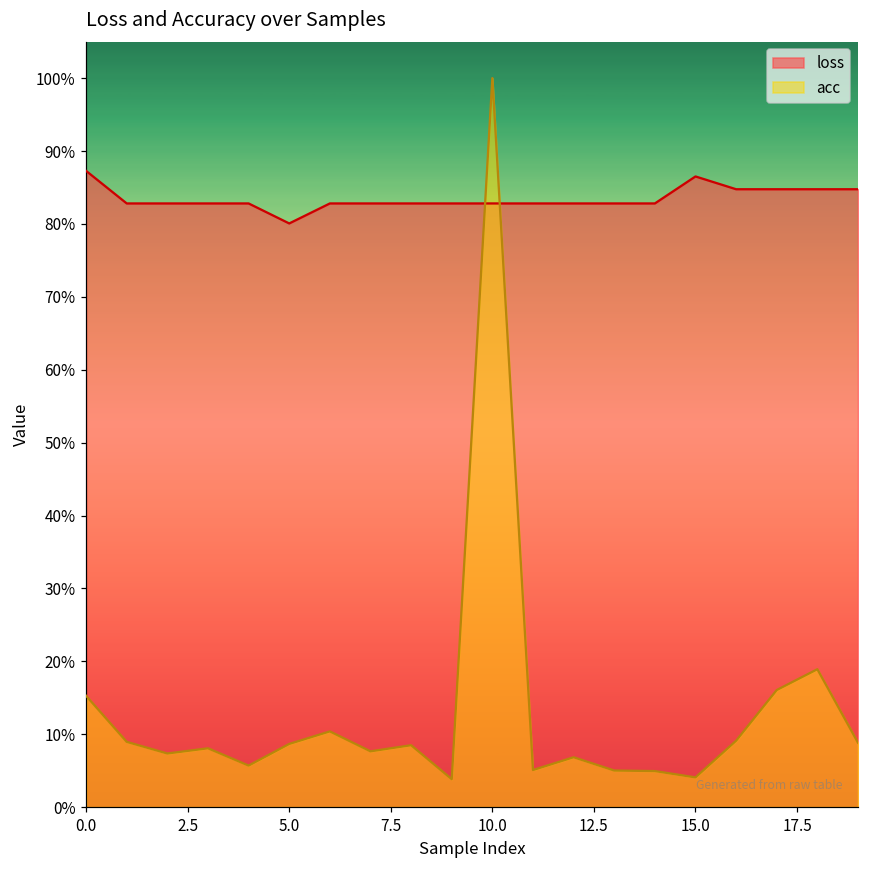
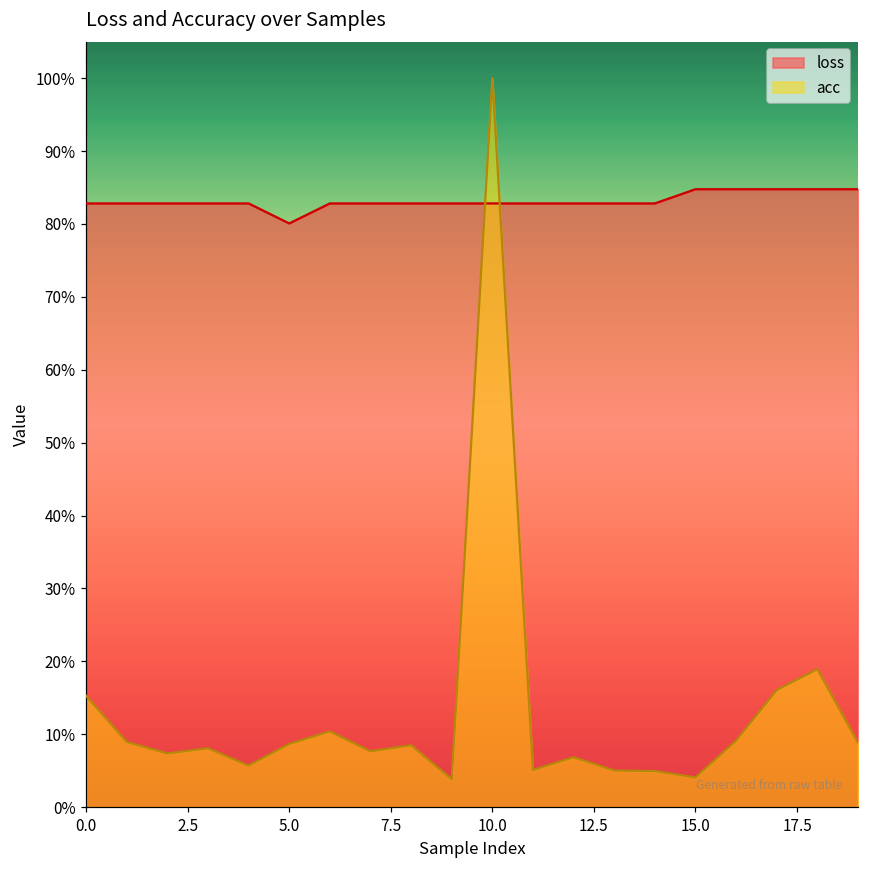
loss, 0.0: 87% -> 83%
loss, 15.0: 87% -> 85%
